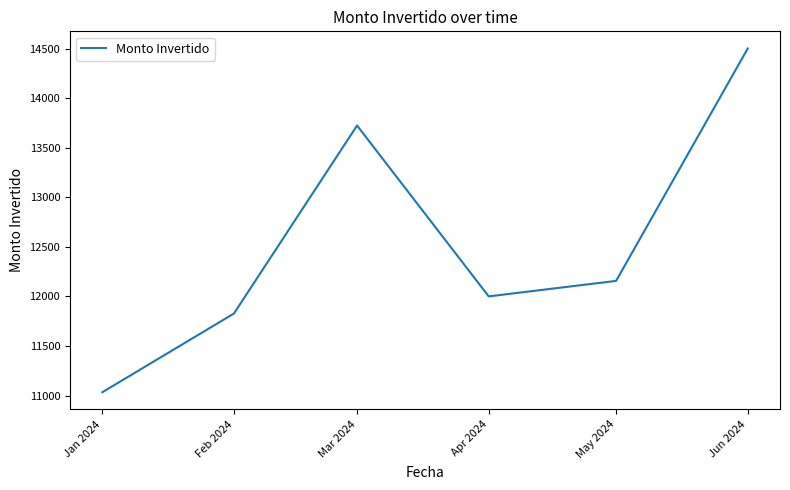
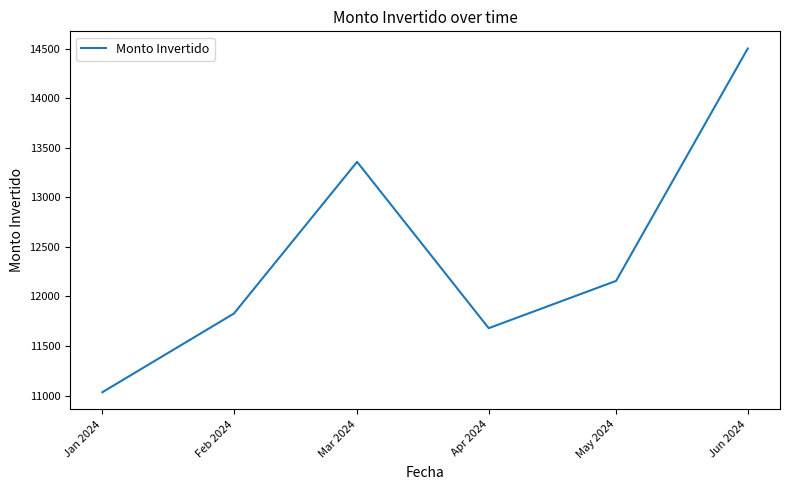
Mar 2024: 13700 -> 13400
Apr 2024: 12000 -> 11700
